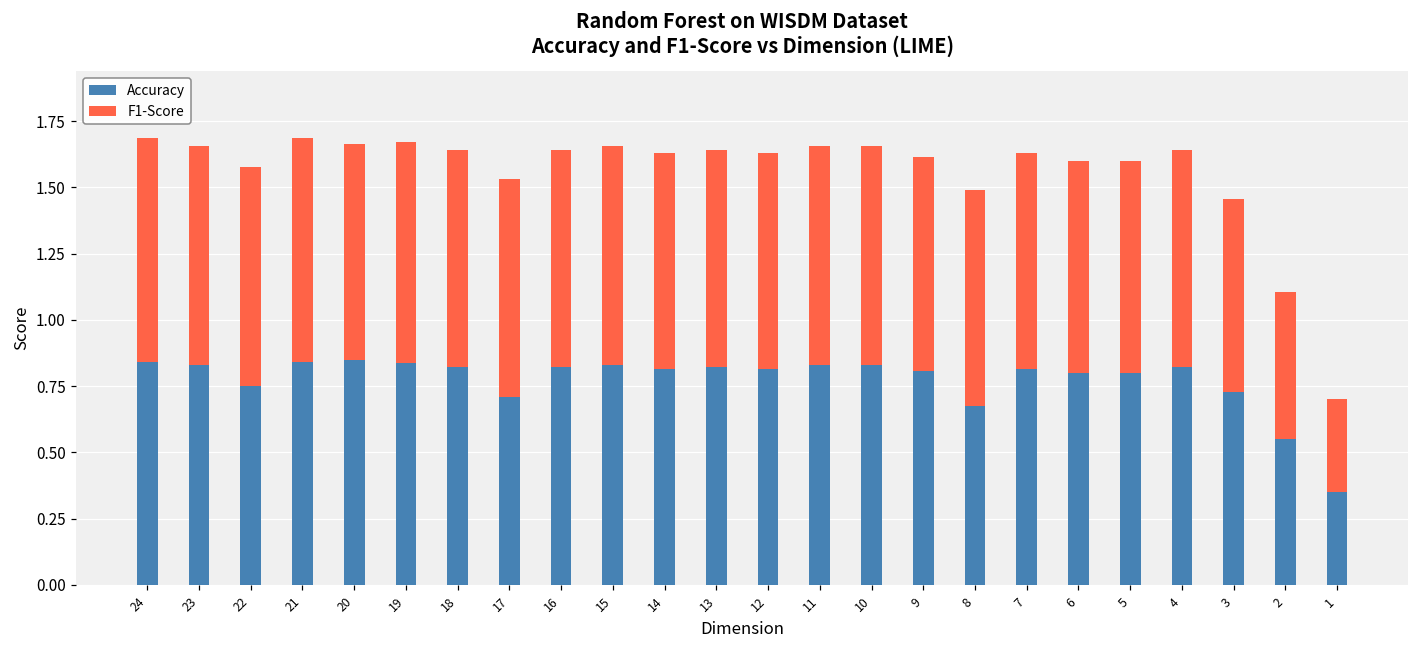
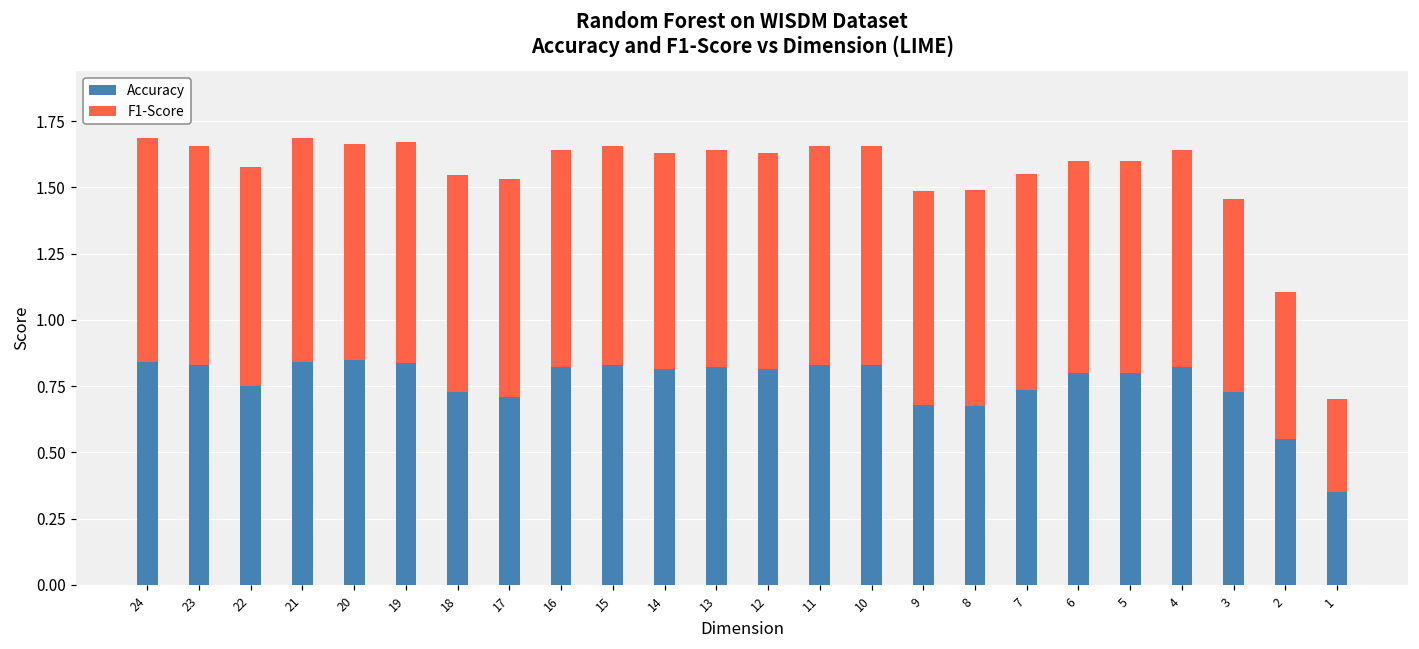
Accuracy, 18: 0.82 -> 0.73
Accuracy, 9: 0.81 -> 0.68
Accuracy, 7: 0.81 -> 0.74
